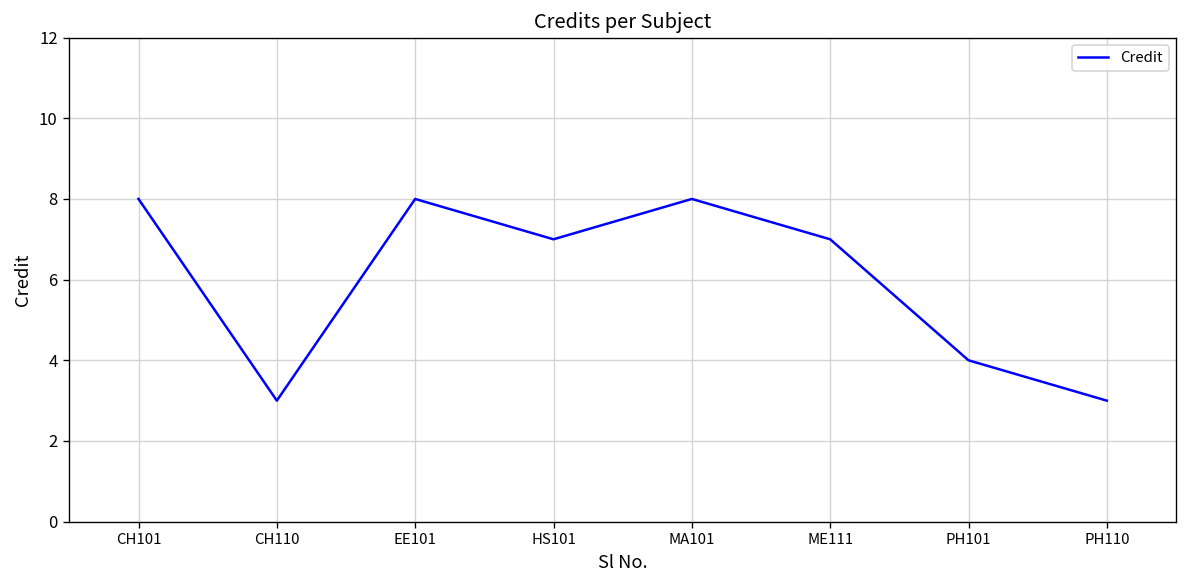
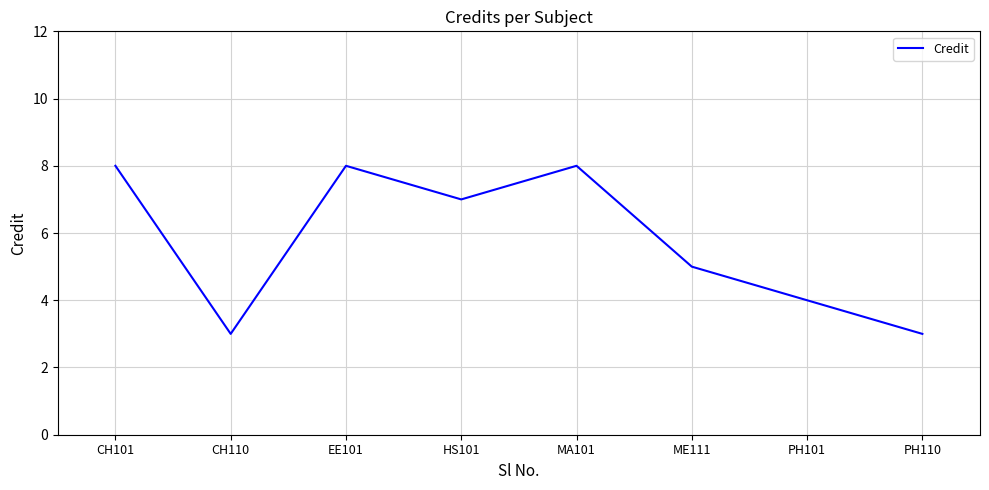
ME111: 7 -> 5
